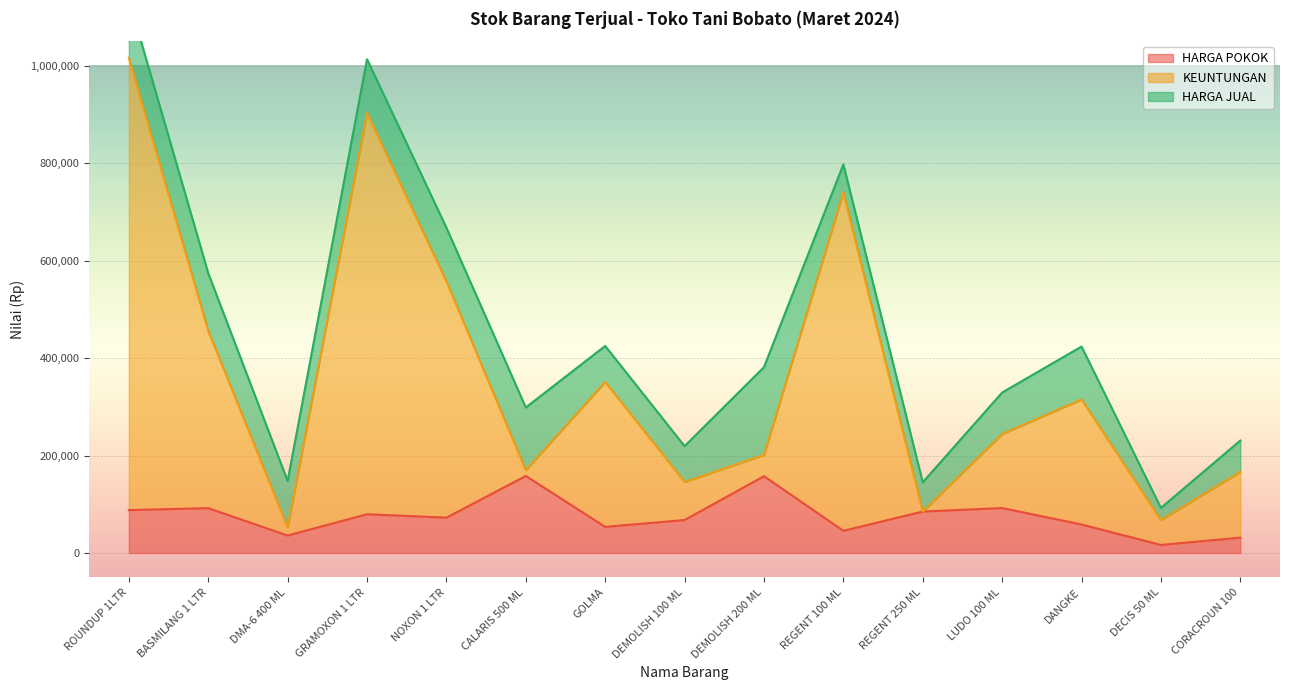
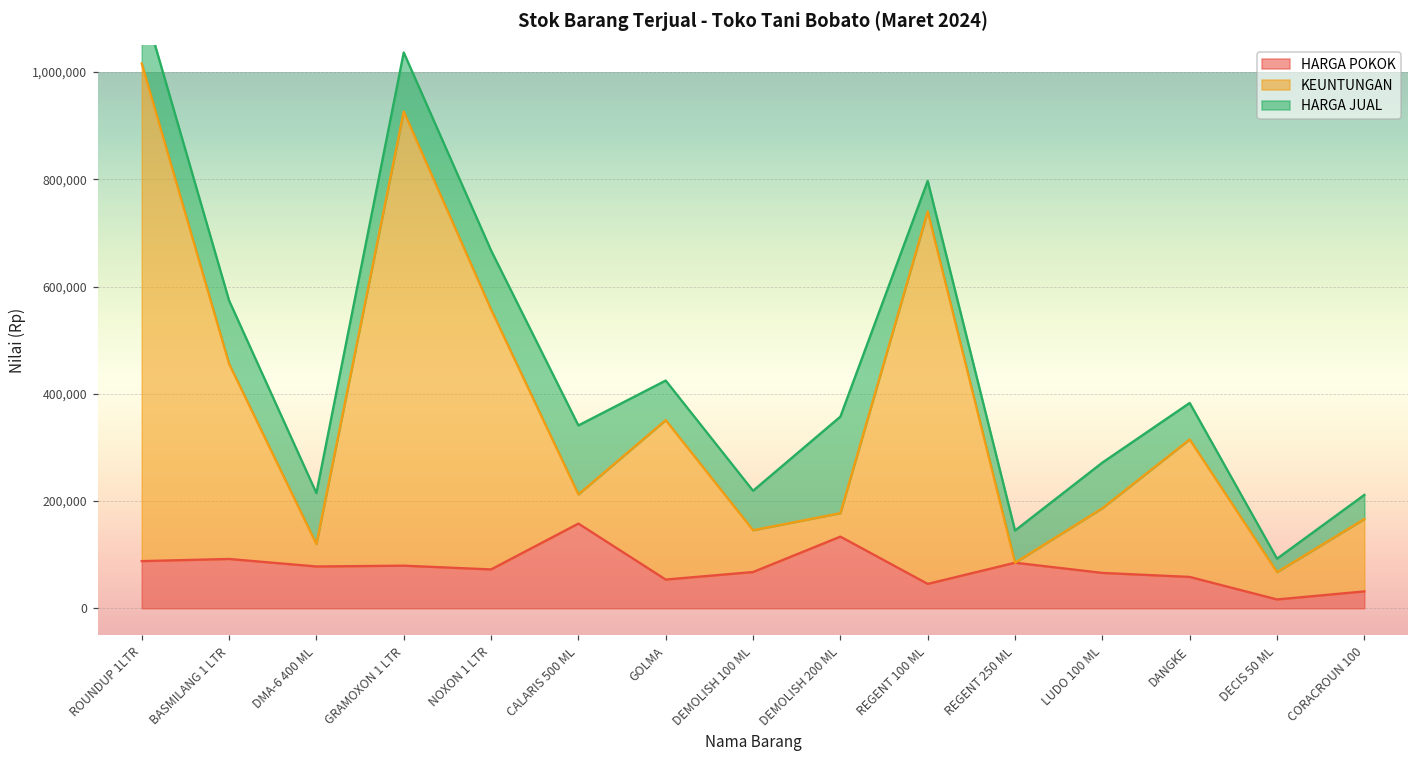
HARGA POKOK, DMA-6 400 ML: 40,000 -> 80,000
KEUNTUNGAN, DMA-6 400 ML: 20,000 -> 40,000
KEUNTUNGAN, GRAMOXON 1 LTR: 820,000 -> 850,000
KEUNTUNGAN, CALARIS 500 ML: 10,000 -> 50,000
HARGA POKOK, DEMOLISH 200 ML: 160,000 -> 130,000
HARGA POKOK, LUDO 100 ML: 90,000 -> 70,000
KEUNTUNGAN, LUDO 100 ML: 150,000 -> 120,000
HARGA JUAL, DANGKE: 110,000 -> 70,000
HARGA JUAL, CORACROUN 100: 60,000 -> 50,000
